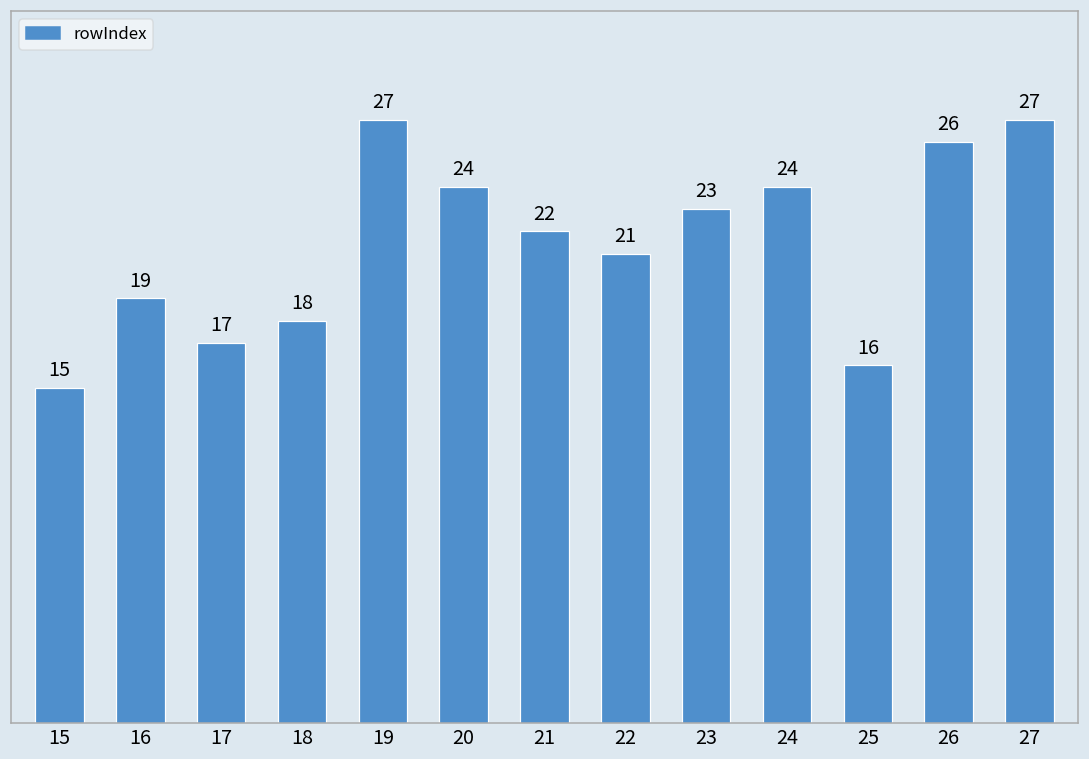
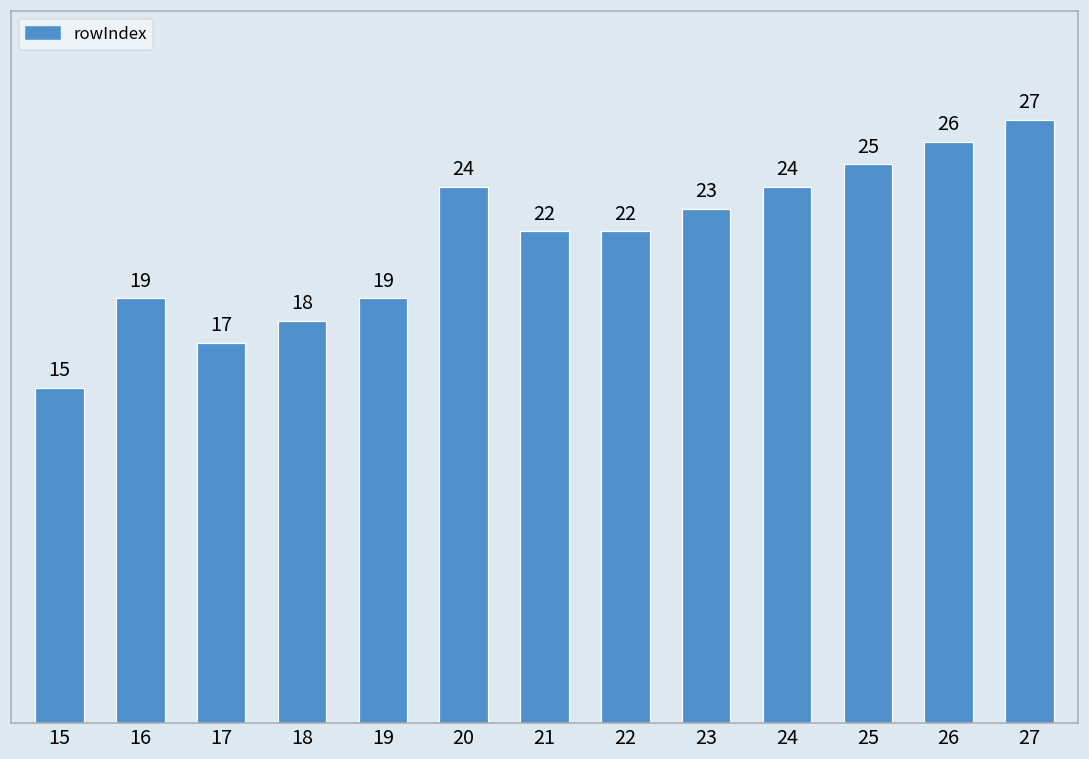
19: 27 -> 19
22: 21 -> 22
25: 16 -> 25
